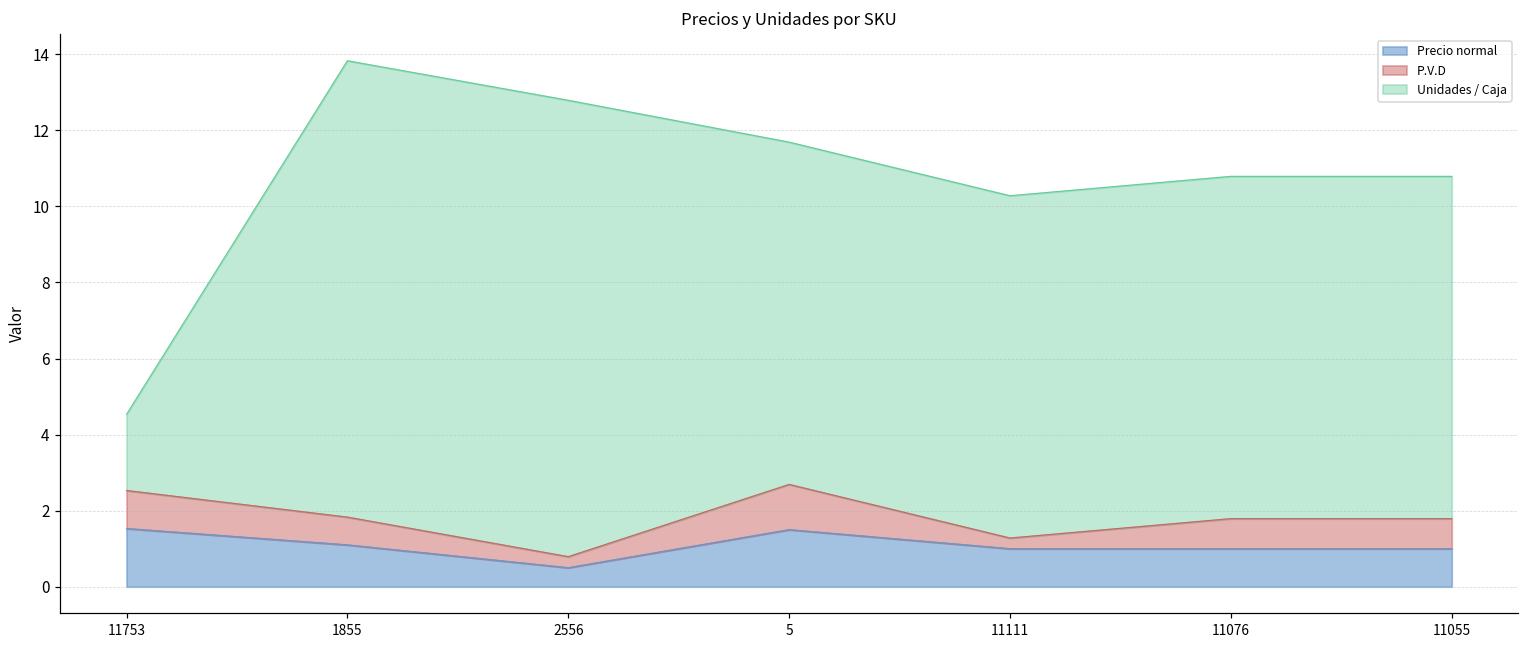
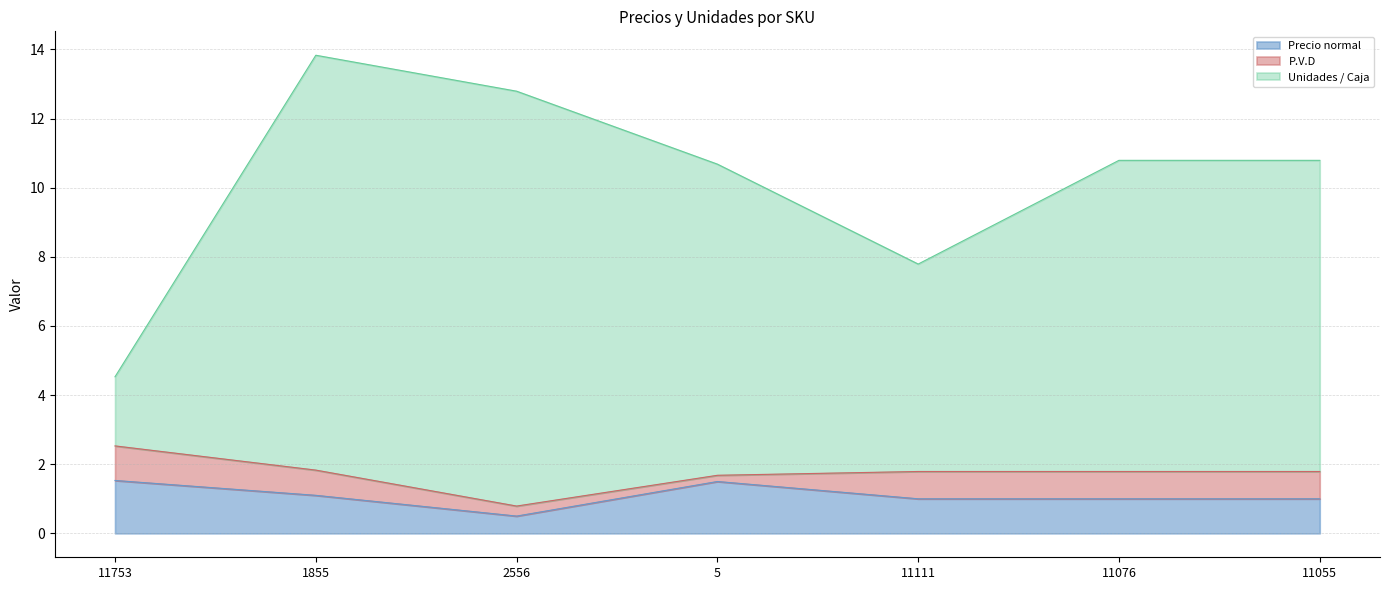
P.V.D, 5: 1.2 -> 0.2
P.V.D, 11111: 0.3 -> 0.8
Unidades / Caja, 11111: 9 -> 6
